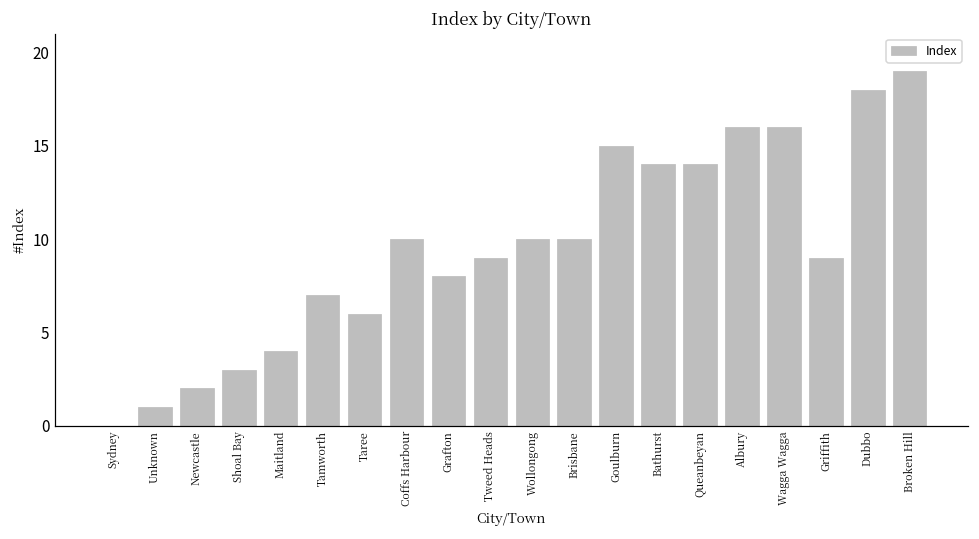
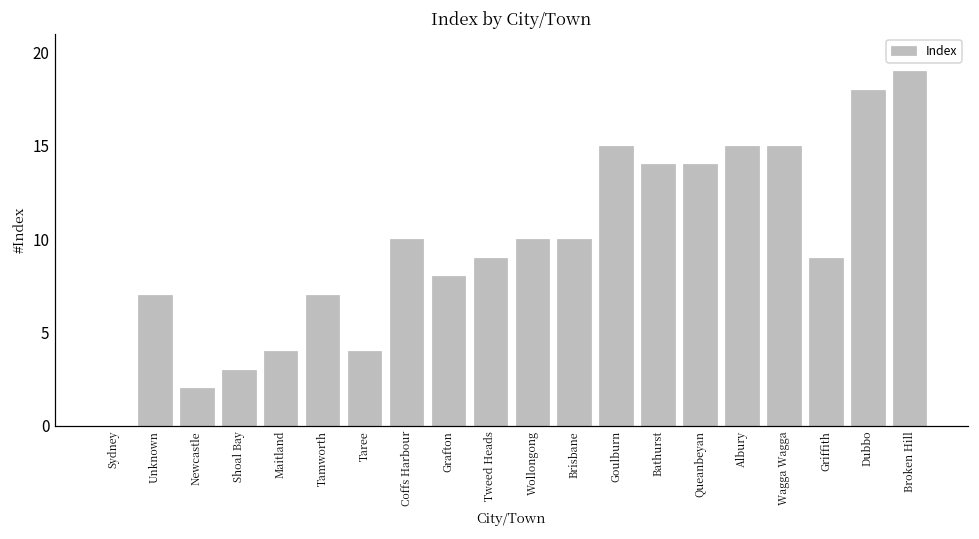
Unknown: 1 -> 7
Taree: 6 -> 4
Albury: 16 -> 15
Wagga Wagga: 16 -> 15
